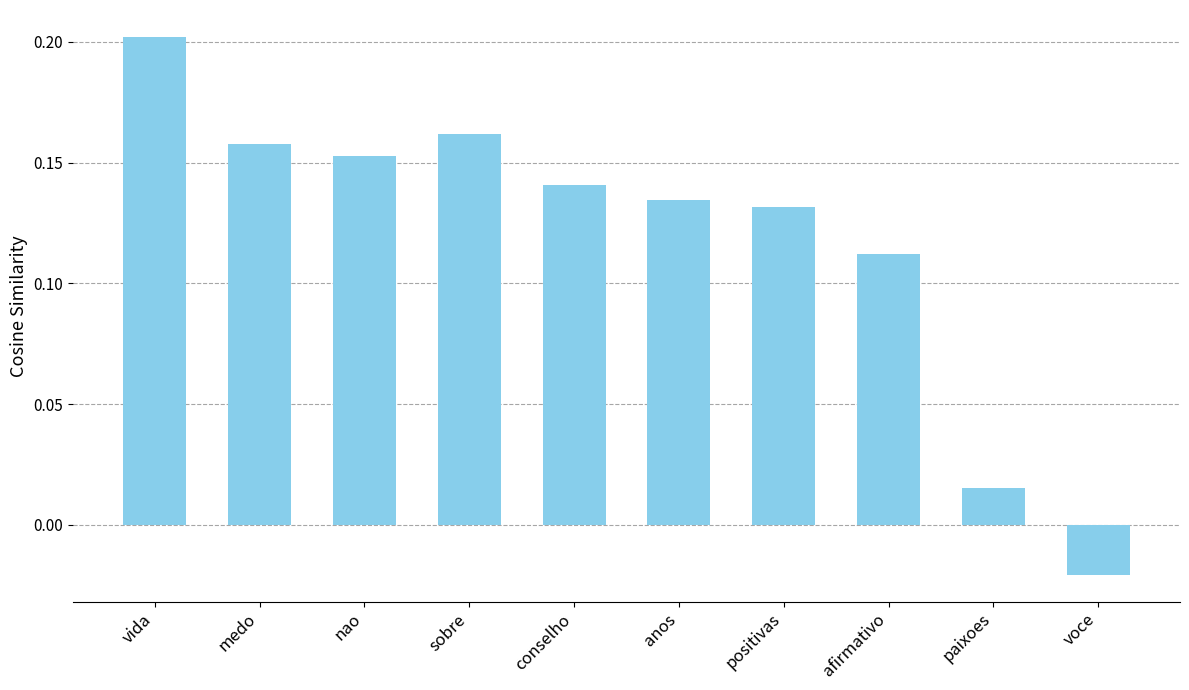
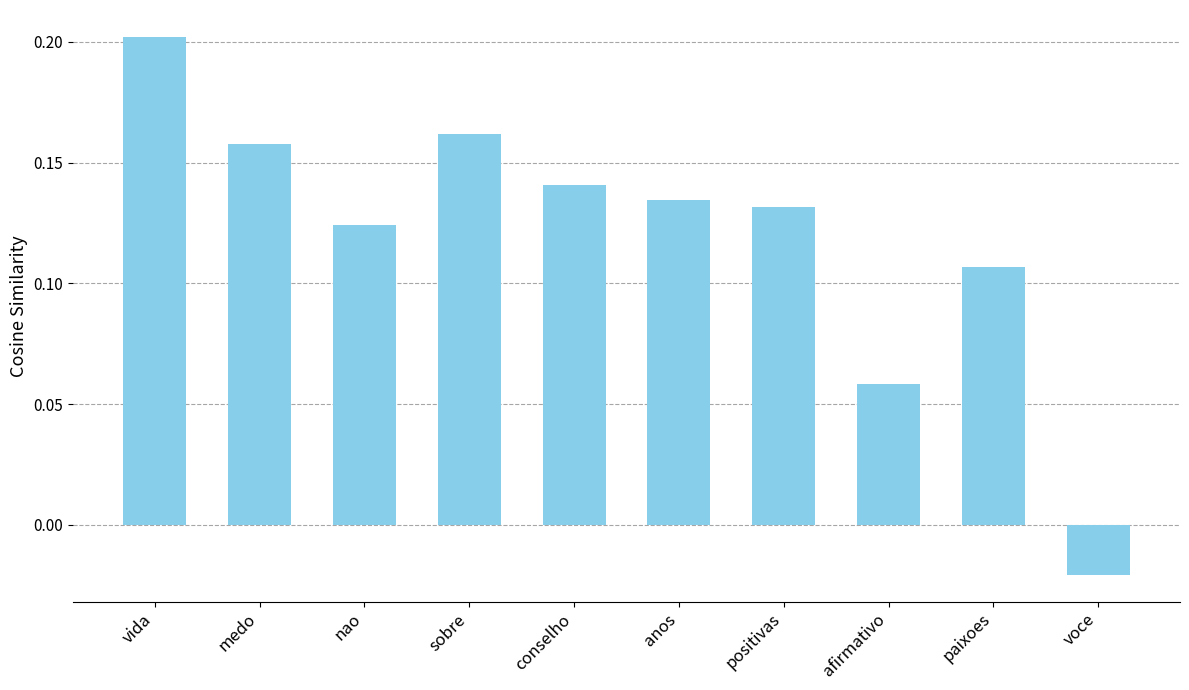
nao: 0.153 -> 0.124
afirmativo: 0.112 -> 0.059
paixoes: 0.015 -> 0.107
